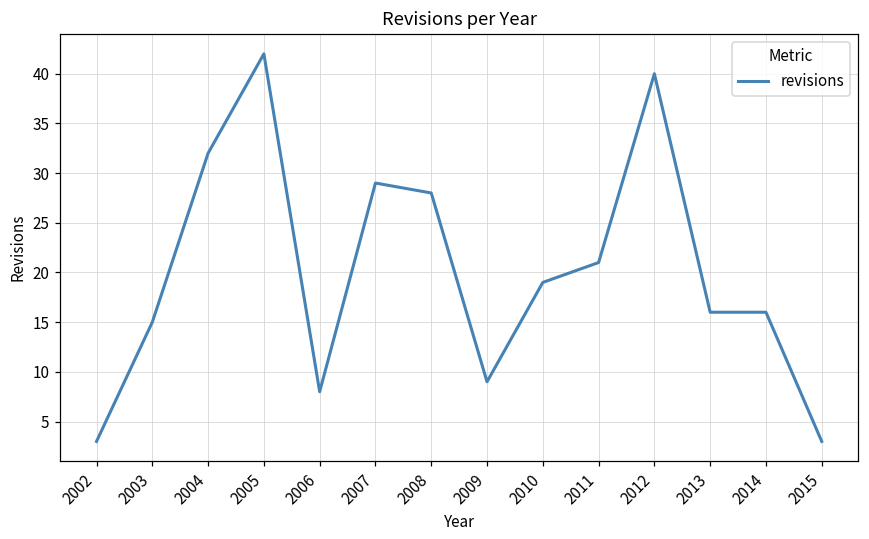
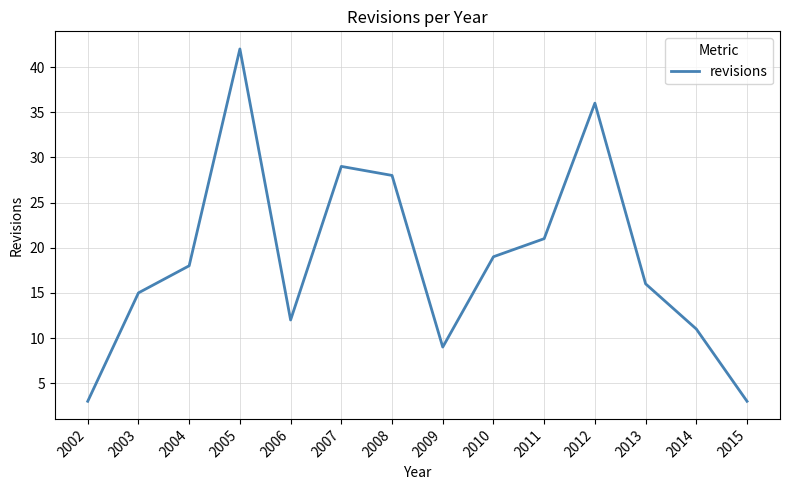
2004: 32 -> 18
2006: 8 -> 12
2012: 40 -> 36
2014: 16 -> 11
